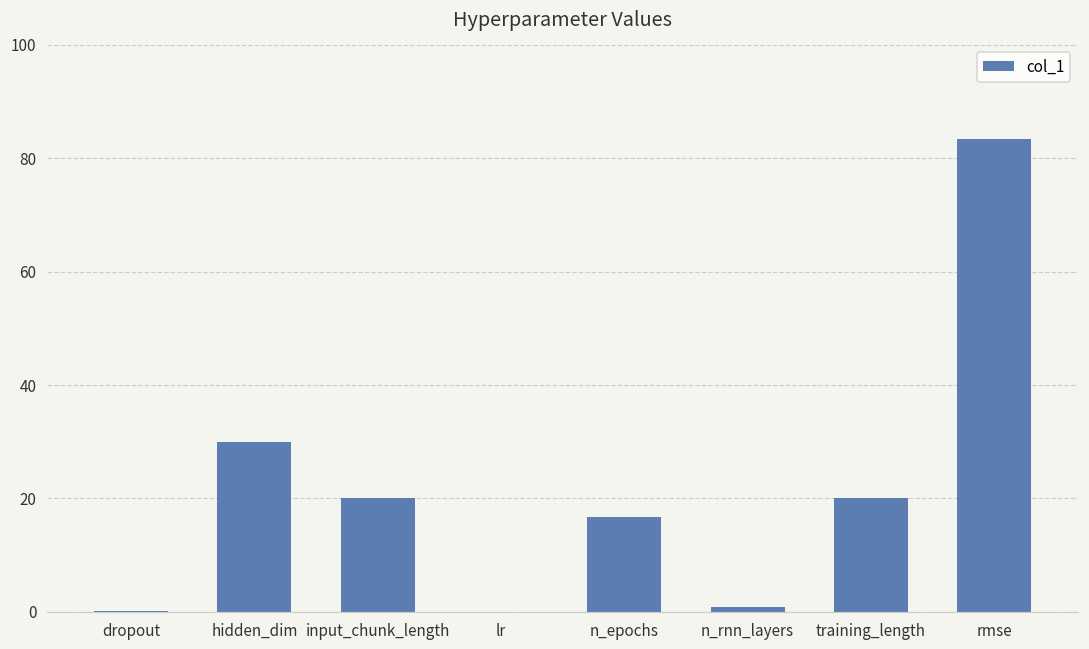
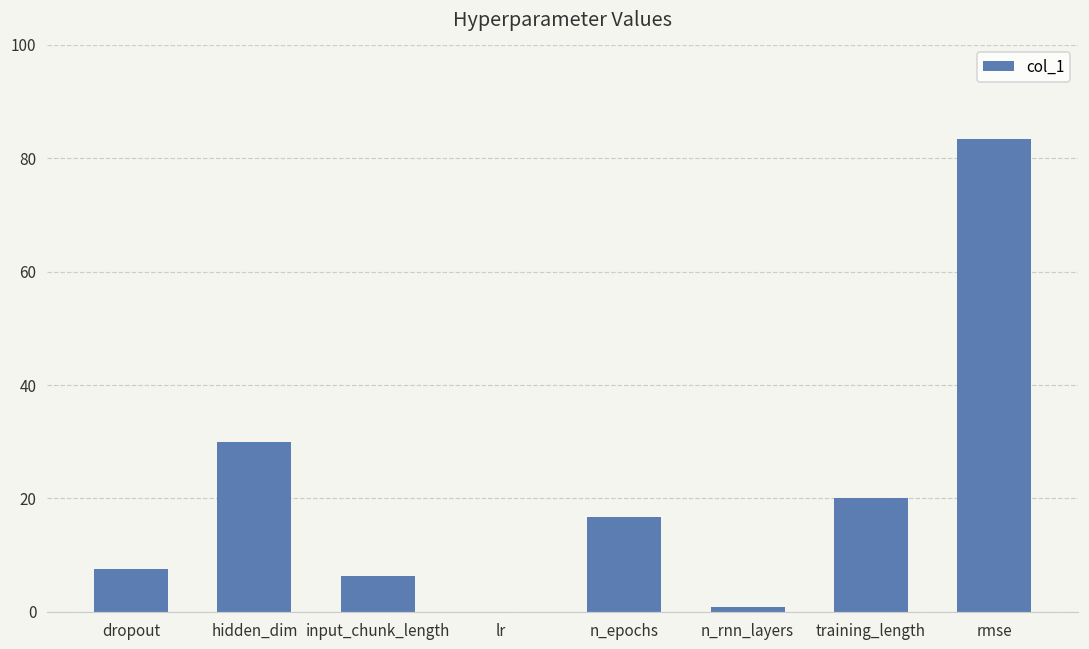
dropout: 0 -> 8
input_chunk_length: 20 -> 6
